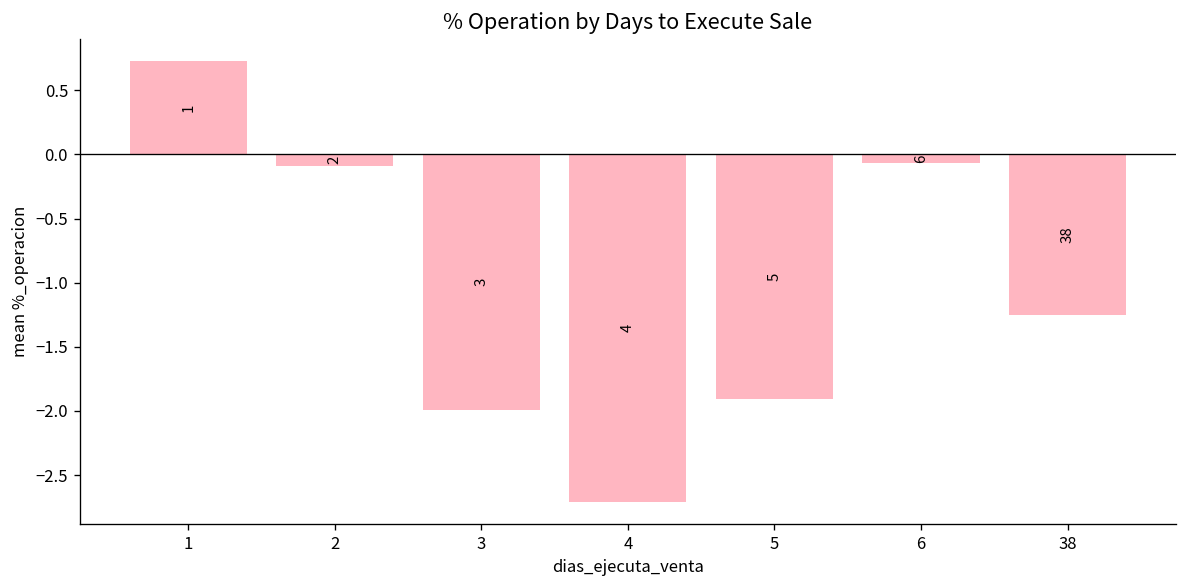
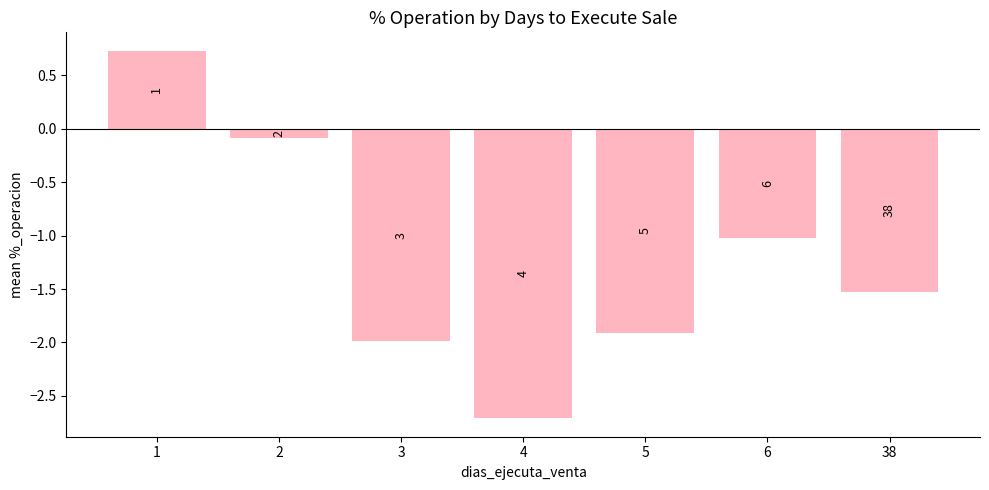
6: -0.07 -> -1.02
38: -1.25 -> -1.53
